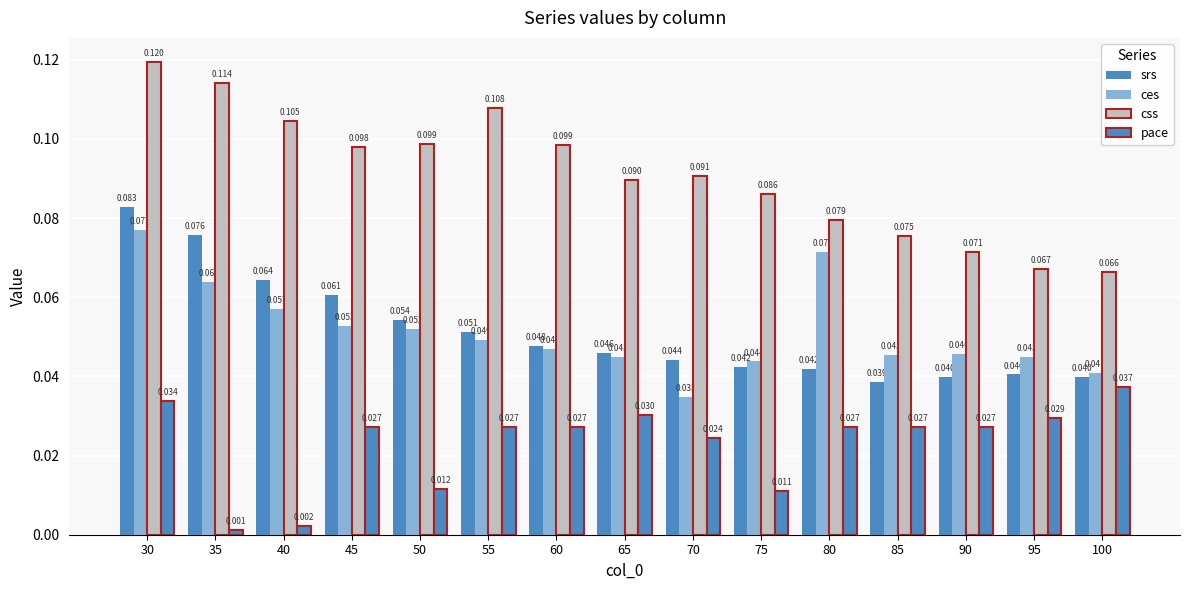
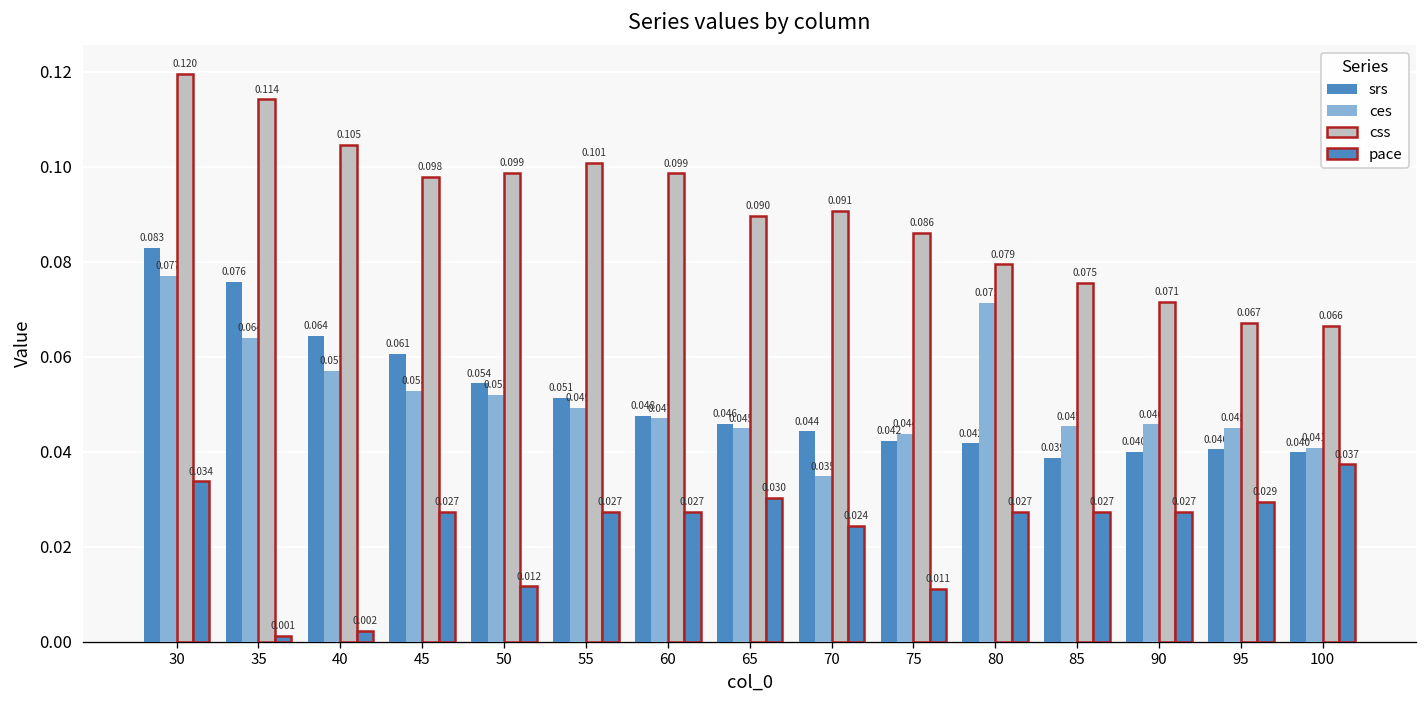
css, 55: 0.108 -> 0.101
